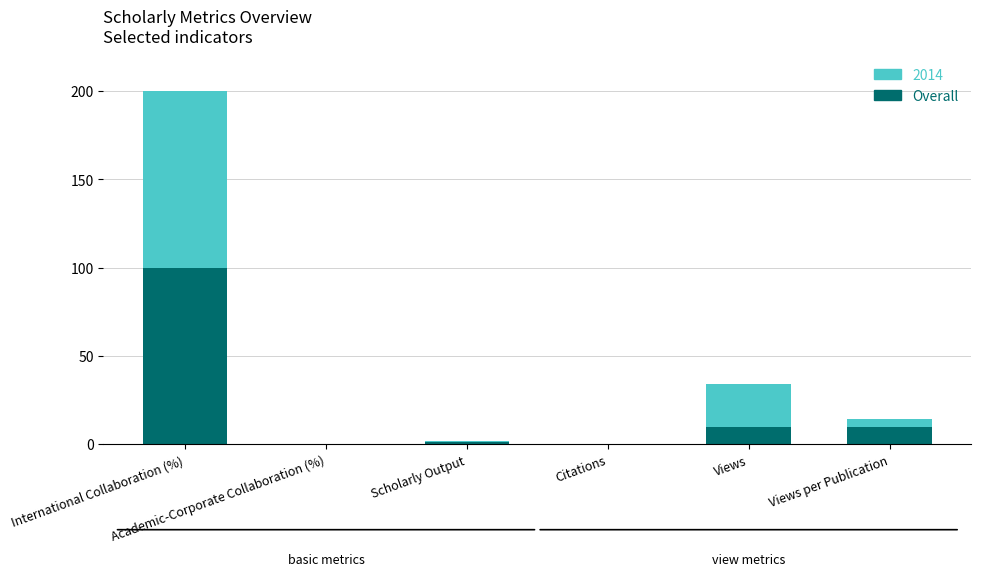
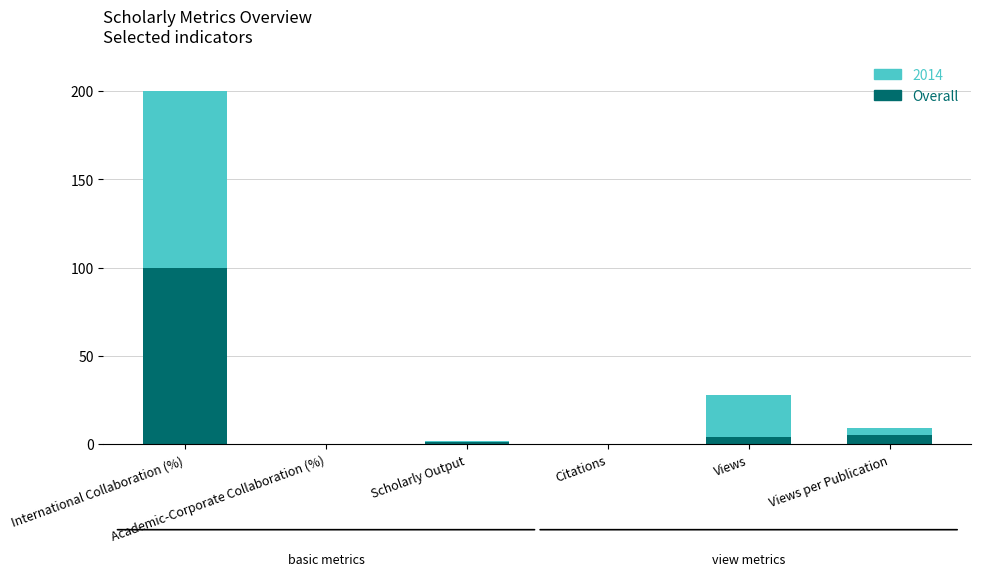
Overall, Views: 10 -> 4
Overall, Views per Publication: 10 -> 5
